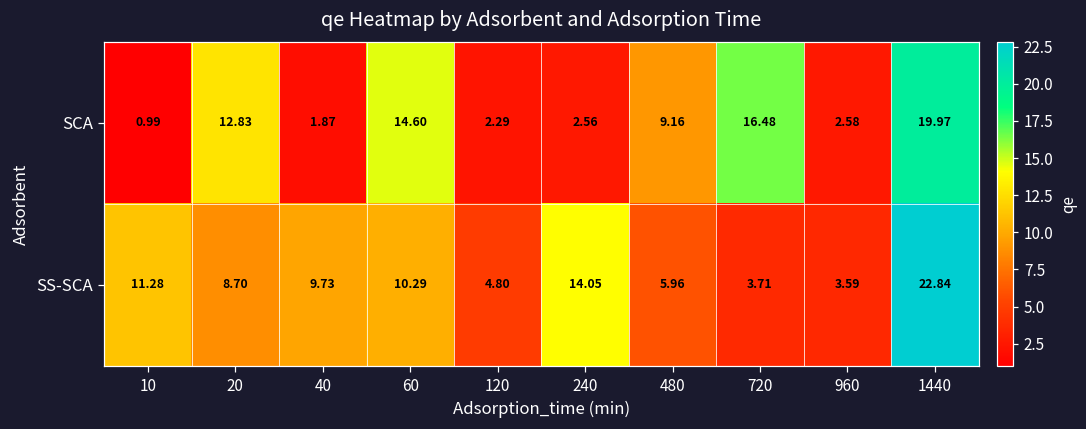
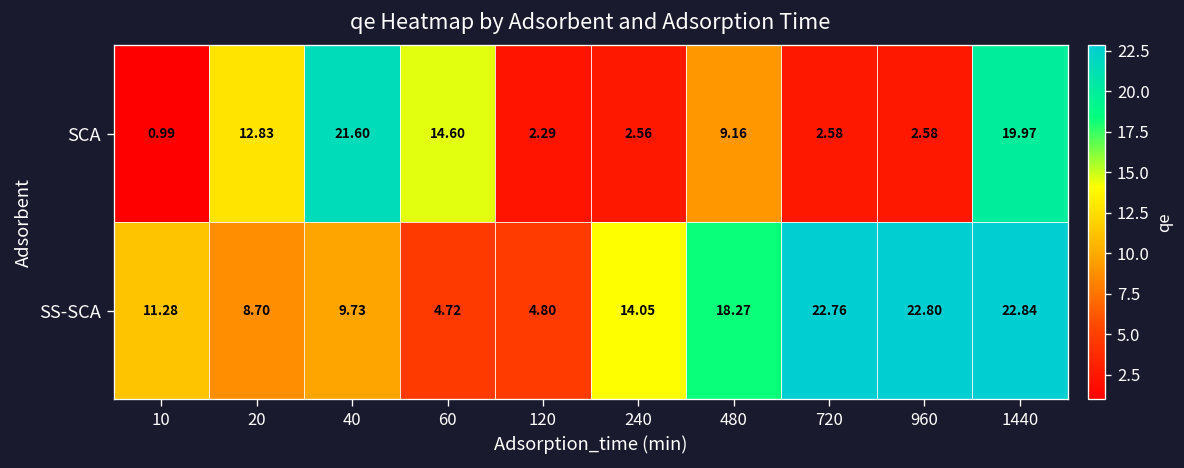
SCA, 40: 1.87 -> 21.60
SCA, 720: 16.48 -> 2.58
SS-SCA, 60: 10.29 -> 4.72
SS-SCA, 480: 5.96 -> 18.27
SS-SCA, 720: 3.71 -> 22.76
SS-SCA, 960: 3.59 -> 22.80
